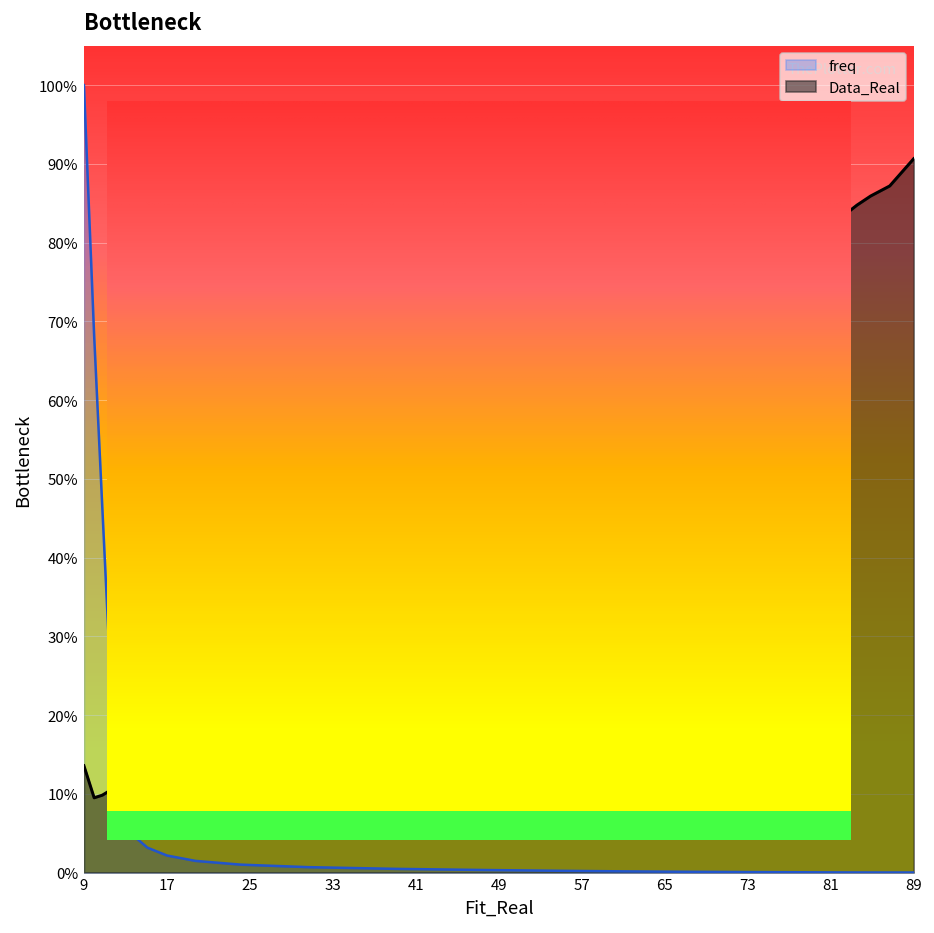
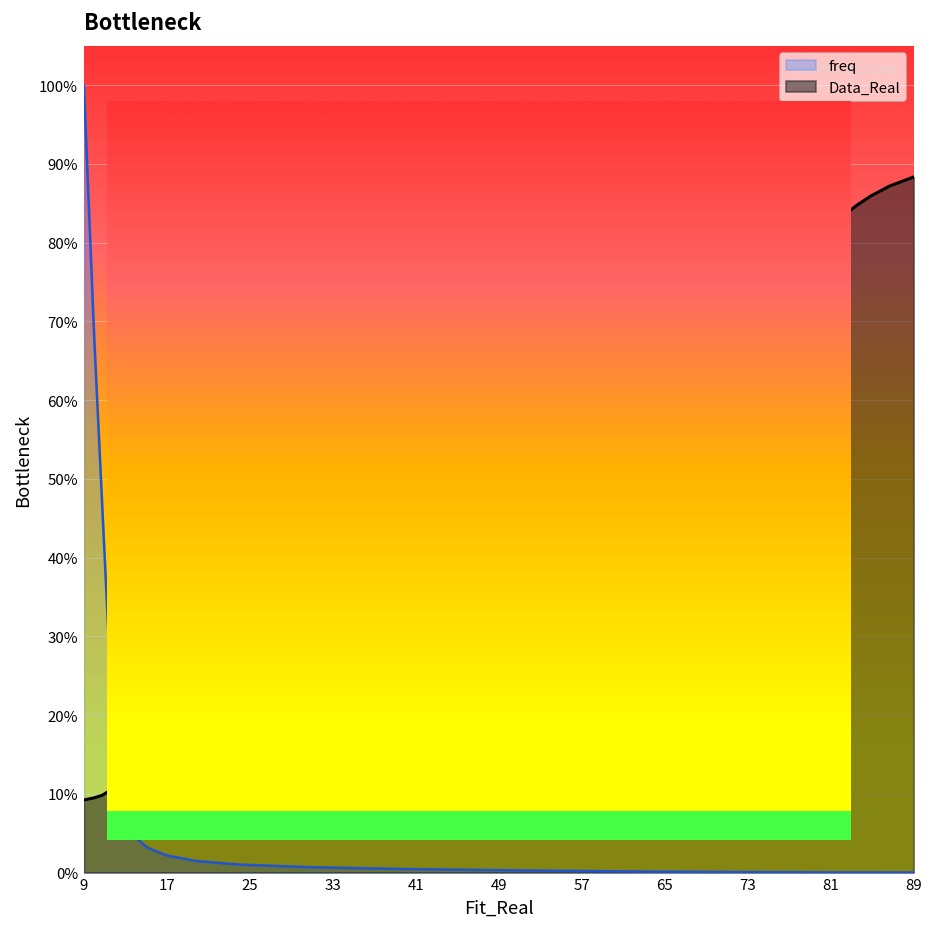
Bottleneck, Data_Real, 9: 14% -> 9%
Bottleneck, Data_Real, 89: 91% -> 88%
